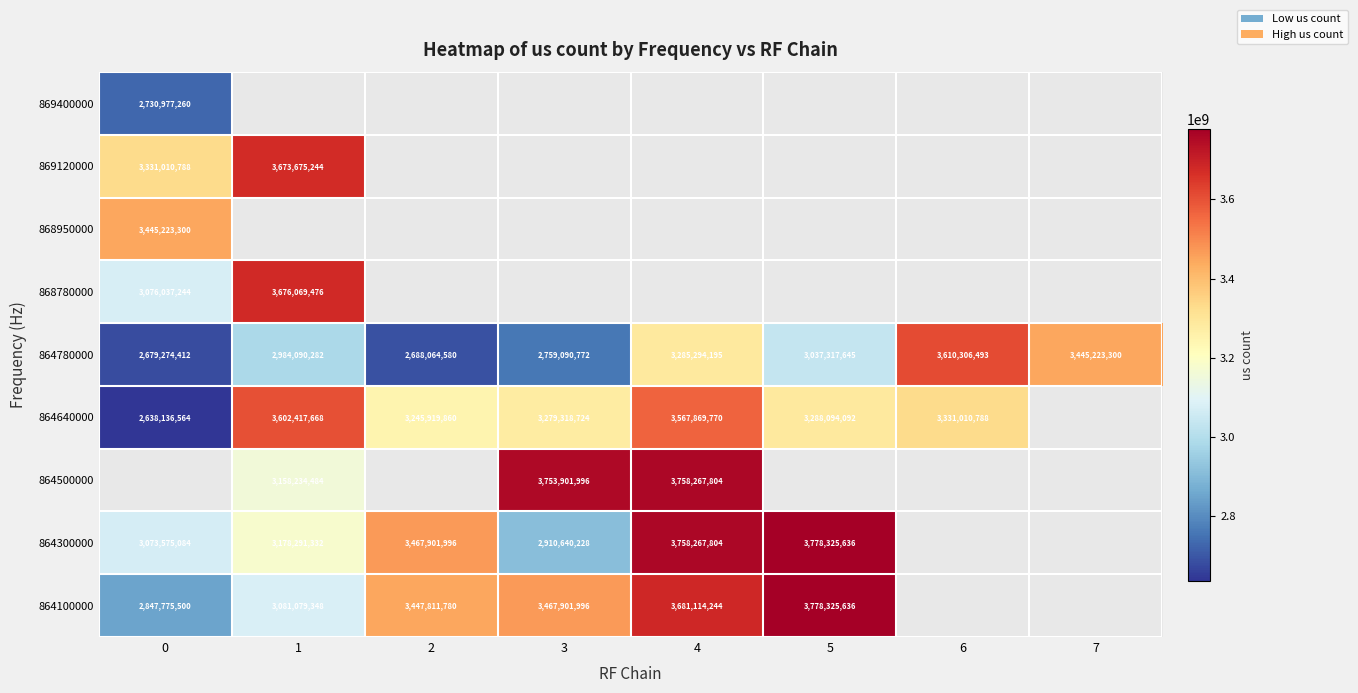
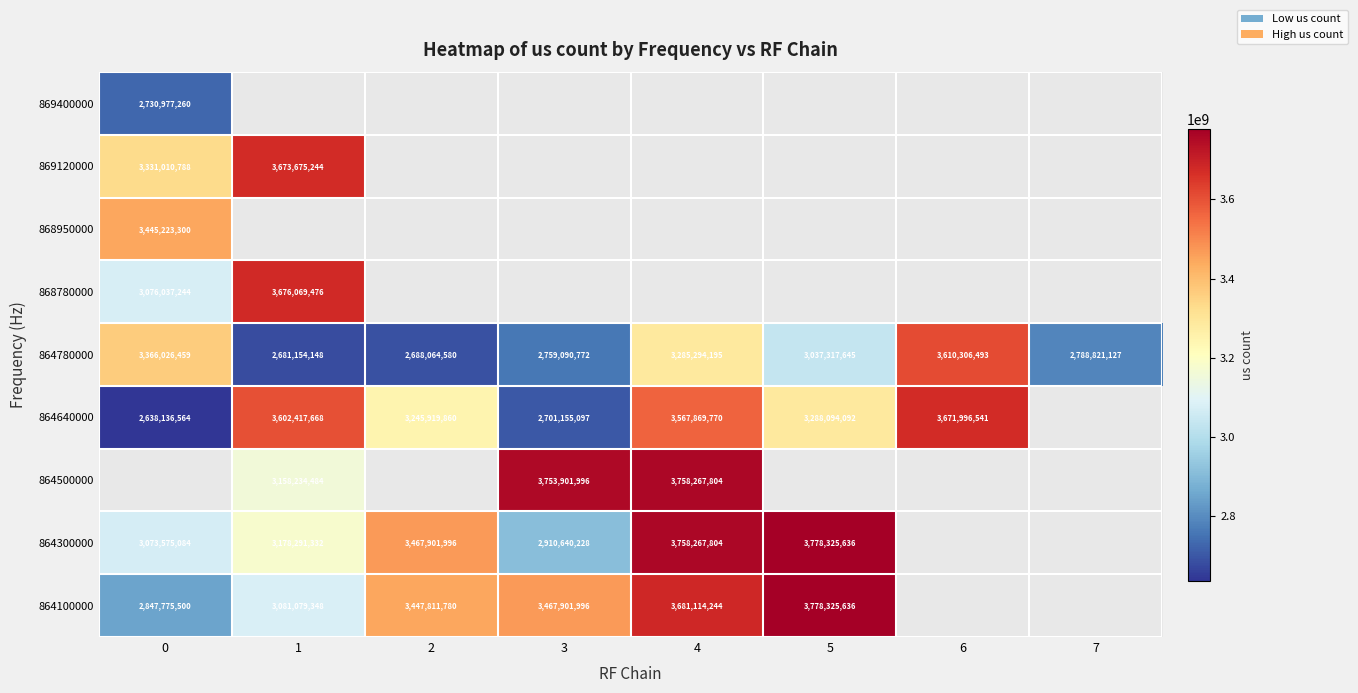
864780000, 0: 2,679,274,412 -> 3,366,026,459
864780000, 1: 2,984,090,282 -> 2,681,154,148
864780000, 7: 3,445,223,300 -> 2,788,821,127
864640000, 3: 3,279,318,724 -> 2,701,155,097
864640000, 6: 3,331,010,788 -> 3,671,996,541
